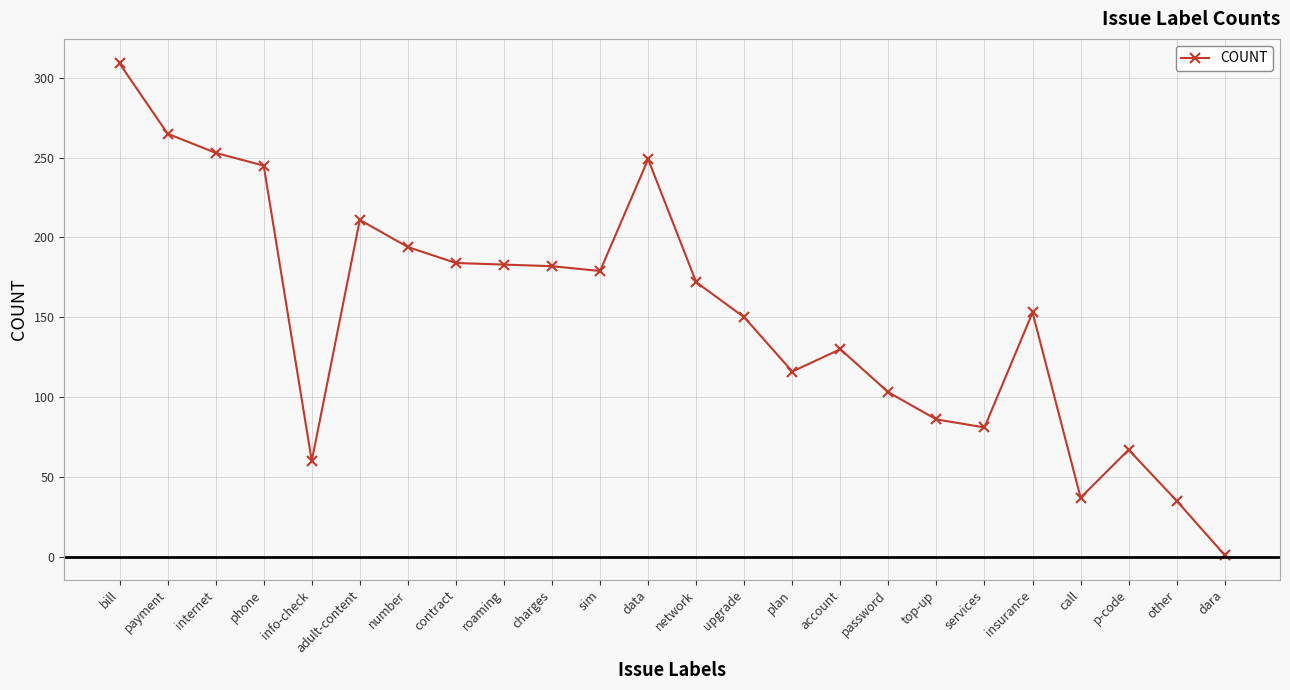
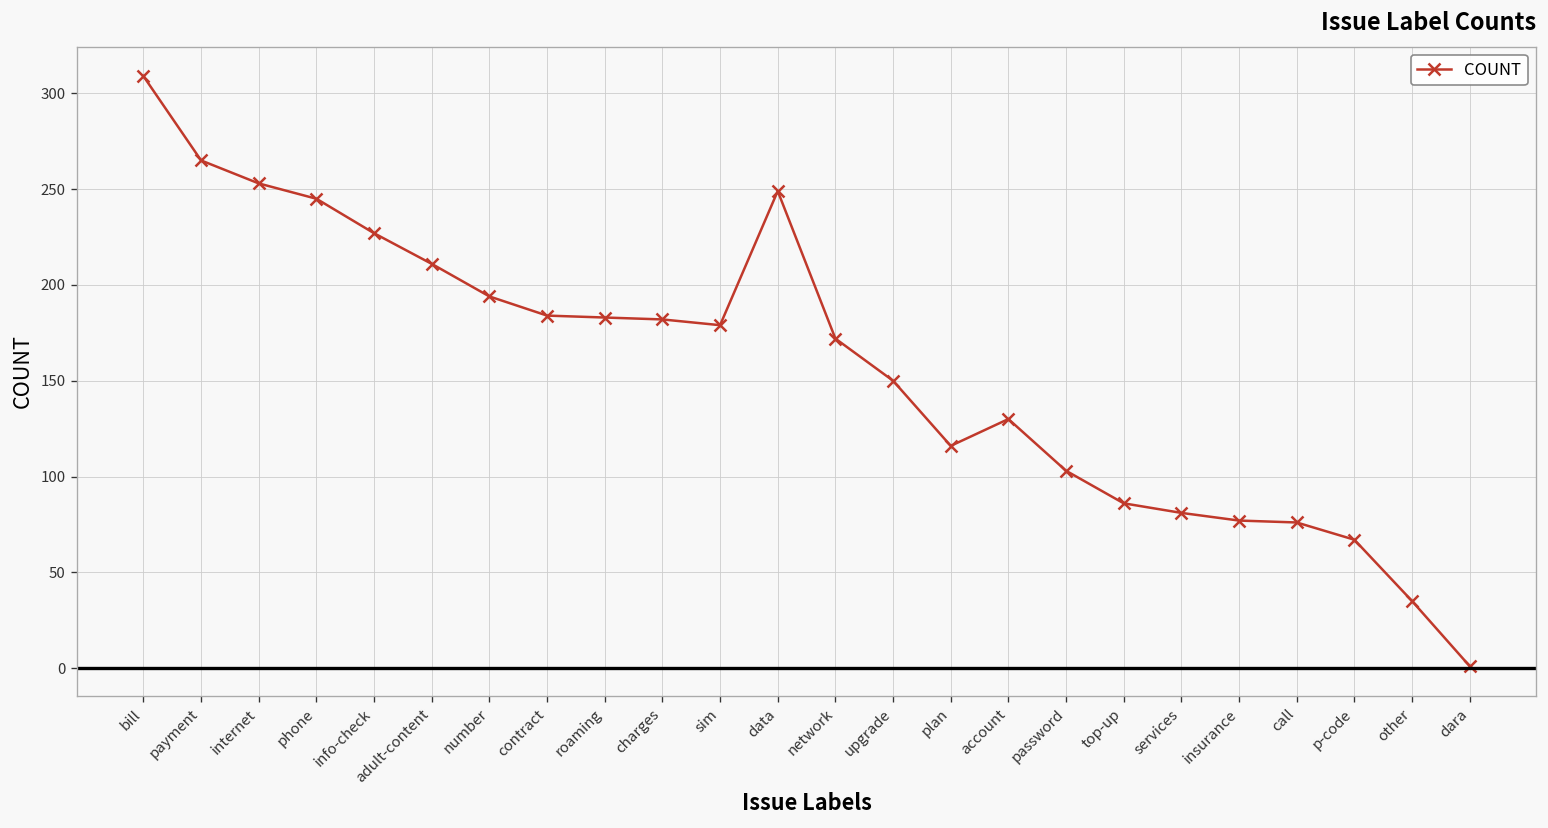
info-check: 60 -> 227
insurance: 153 -> 77
call: 37 -> 76
